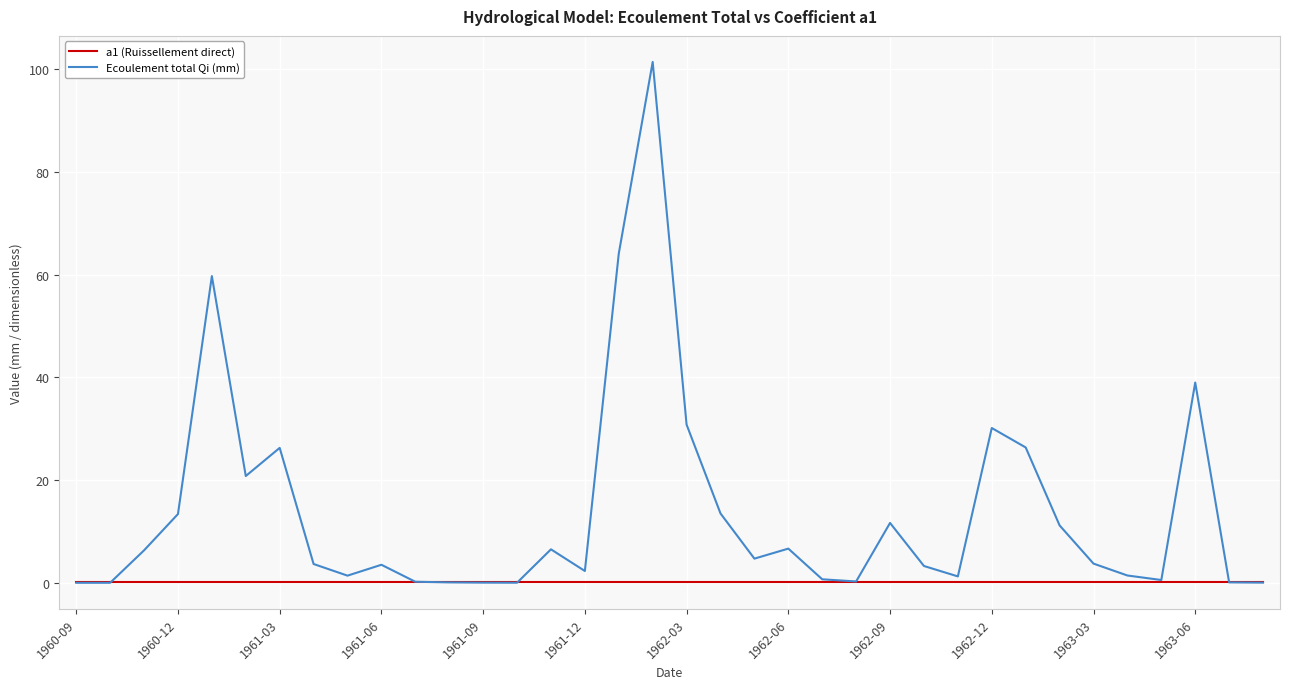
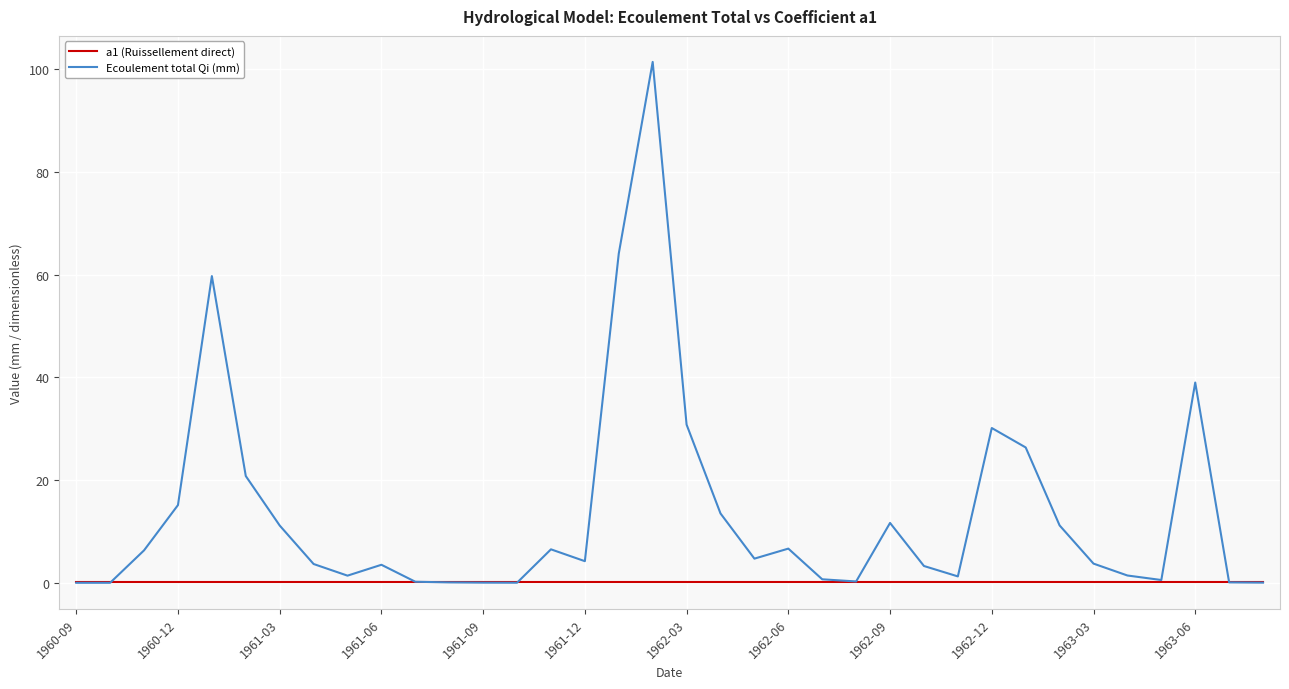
Ecoulement total Qi (mm), 1960-12: 13 -> 15
Ecoulement total Qi (mm), 1961-03: 26 -> 11
Ecoulement total Qi (mm), 1961-12: 2 -> 4
